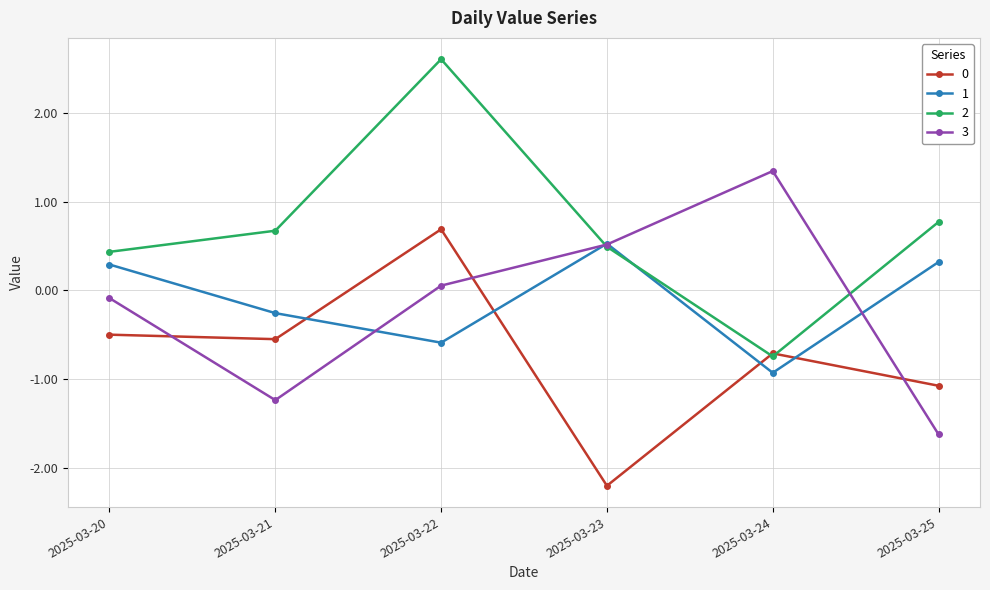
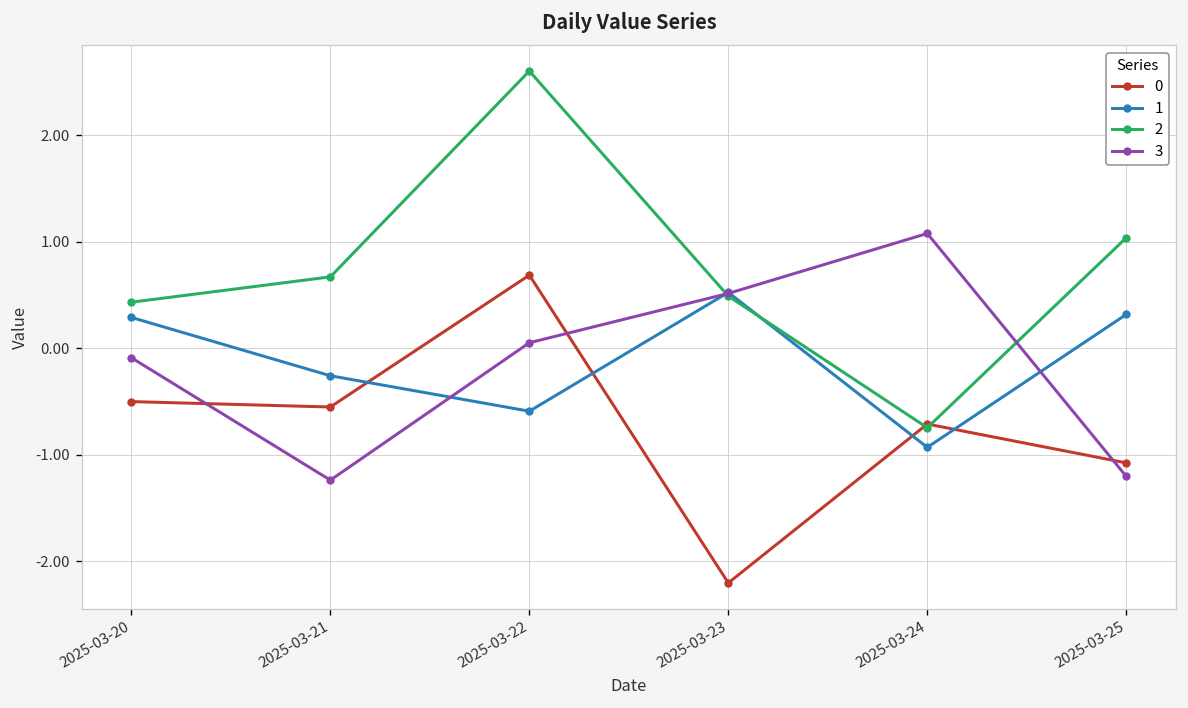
3, 2025-03-24: 1.3 -> 1.1
2, 2025-03-25: 0.8 -> 1.0
3, 2025-03-25: -1.6 -> -1.2
